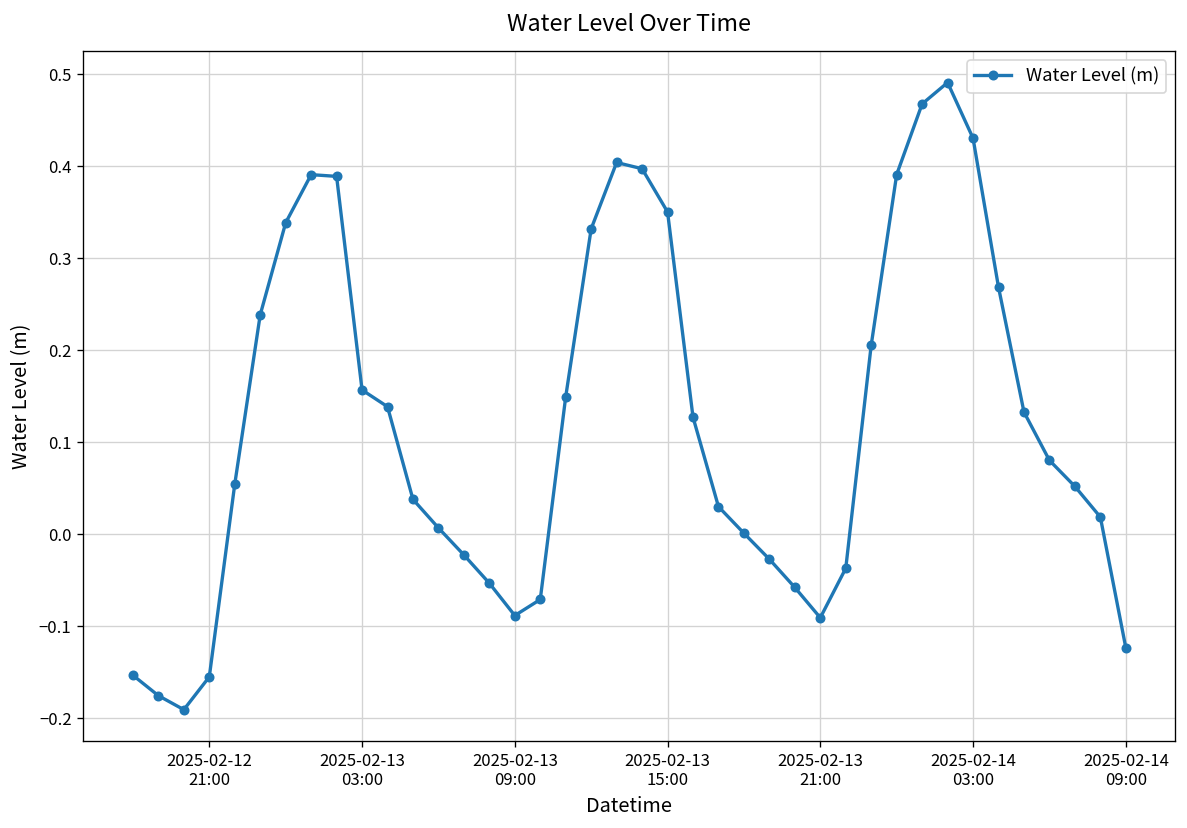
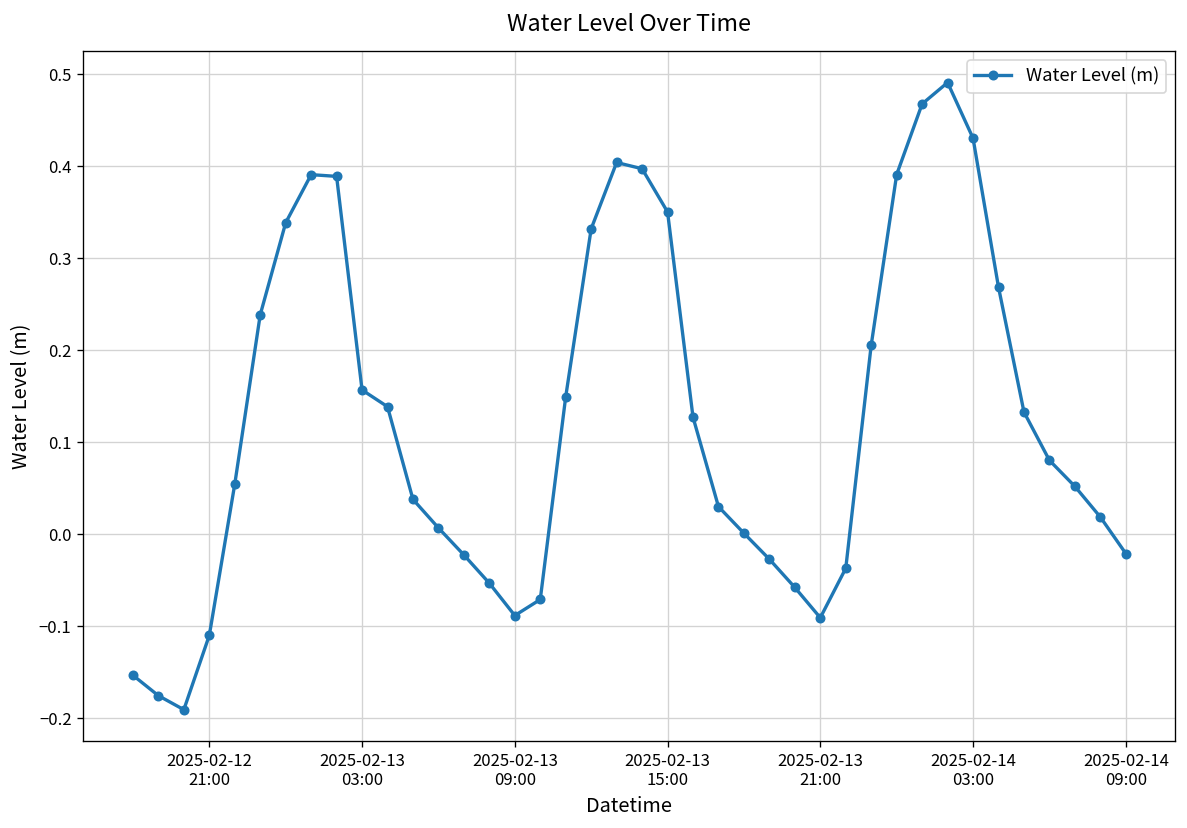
2025-02-12 21:00: -0.16 -> -0.11
2025-02-14 09:00: -0.12 -> -0.02
